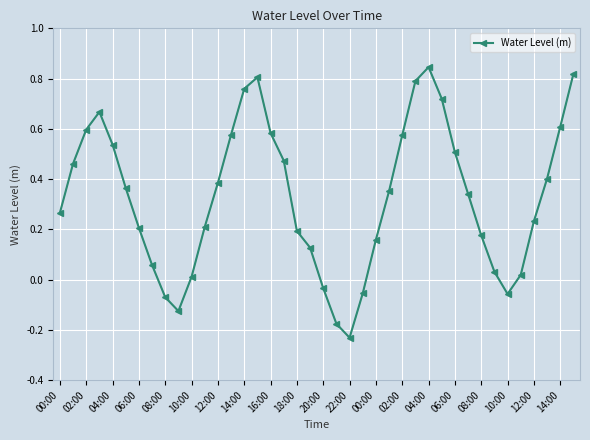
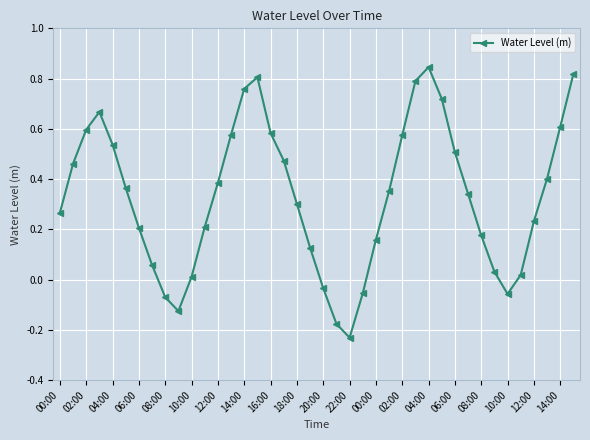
18:00: 0.19 -> 0.30
